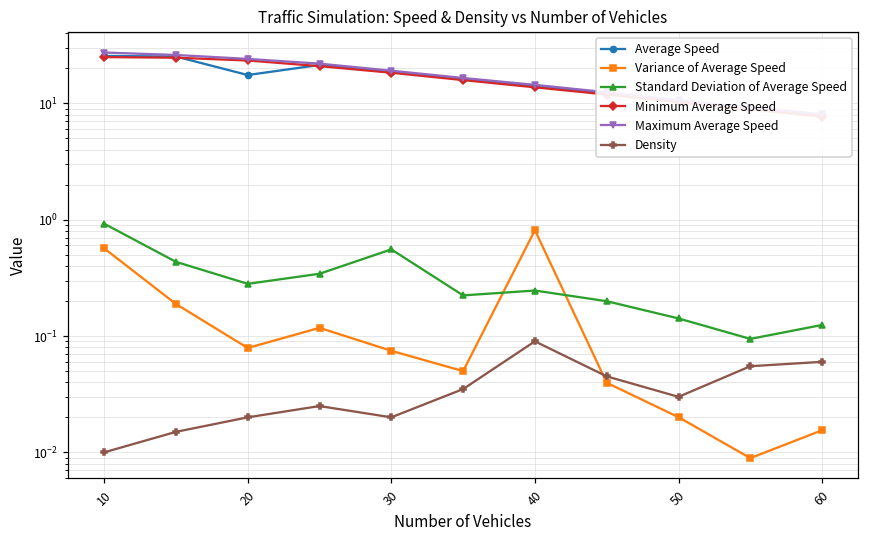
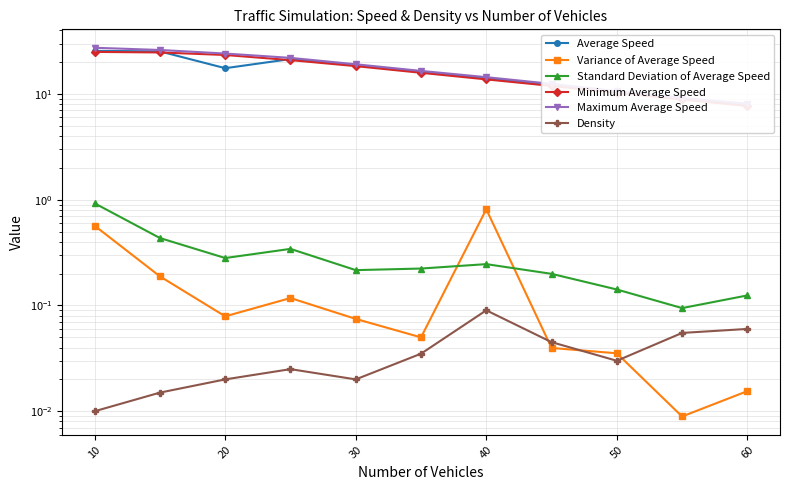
Standard Deviation of Average Speed, 30: 0.6 -> 0.22
Variance of Average Speed, 50: 0.020 -> 0.035
